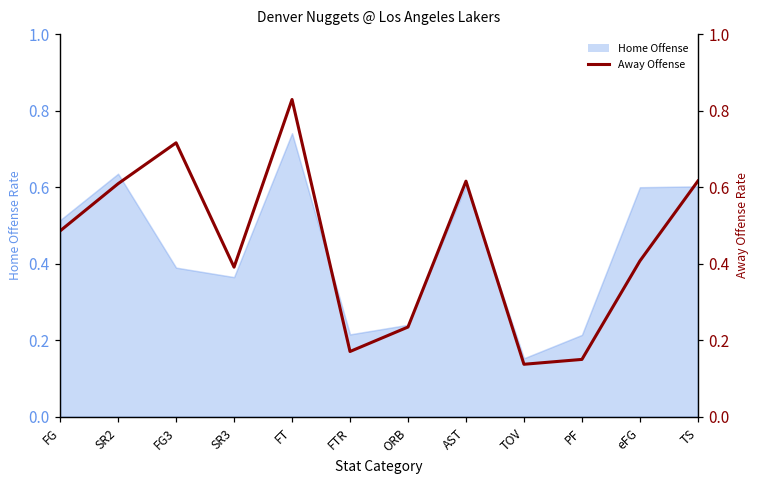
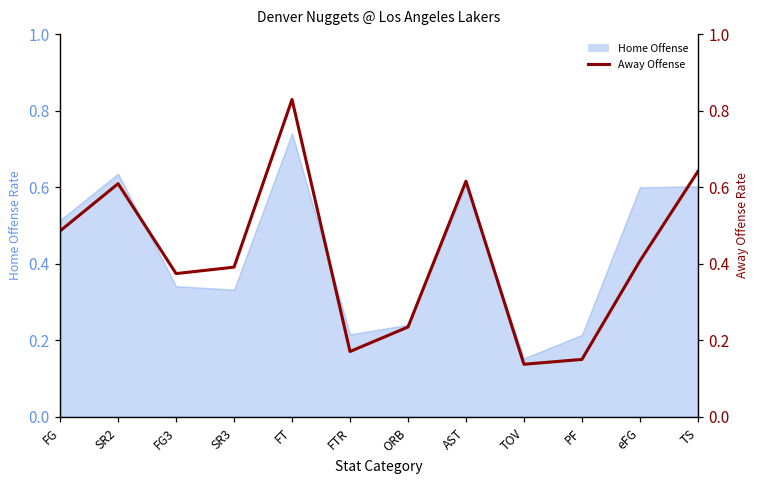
Home Offense, FG3: 0.39 -> 0.34
Home Offense, SR3: 0.36 -> 0.33
Away Offense, FG3: 0.72 -> 0.37
Away Offense, TS: 0.62 -> 0.64
